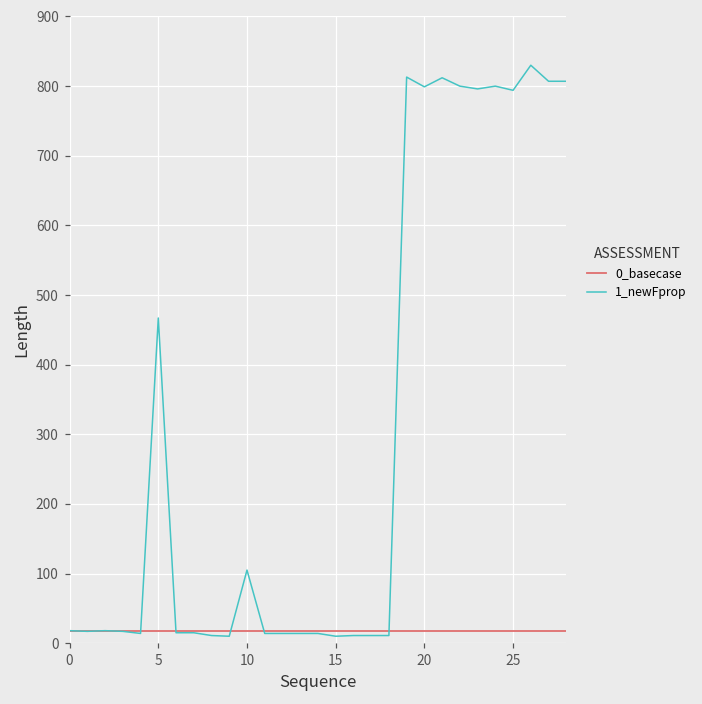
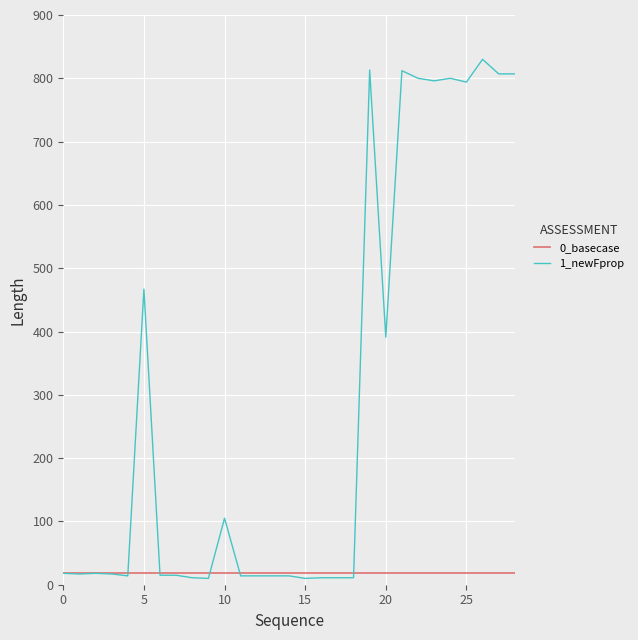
1_newFprop, 20: 800 -> 390
